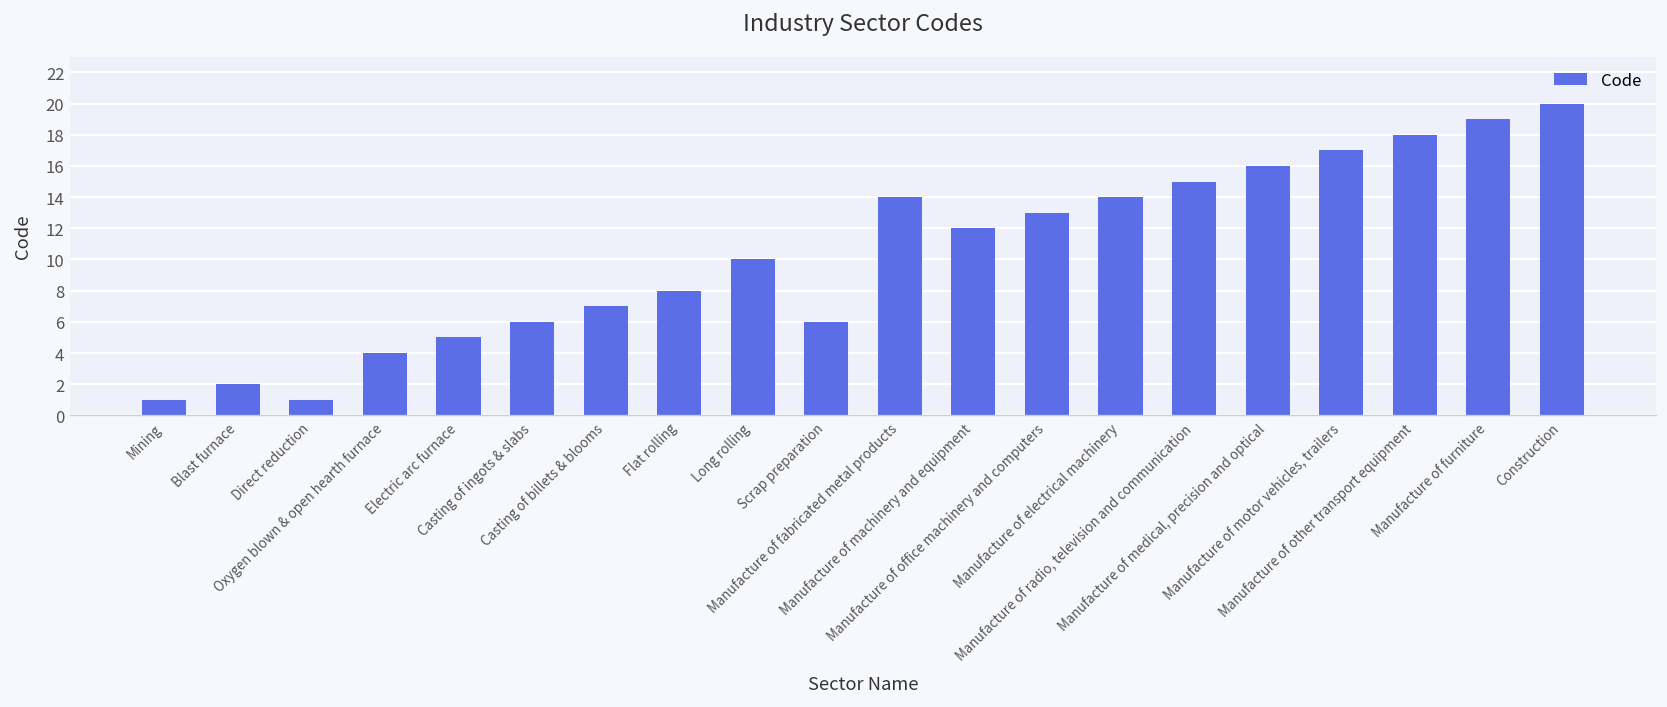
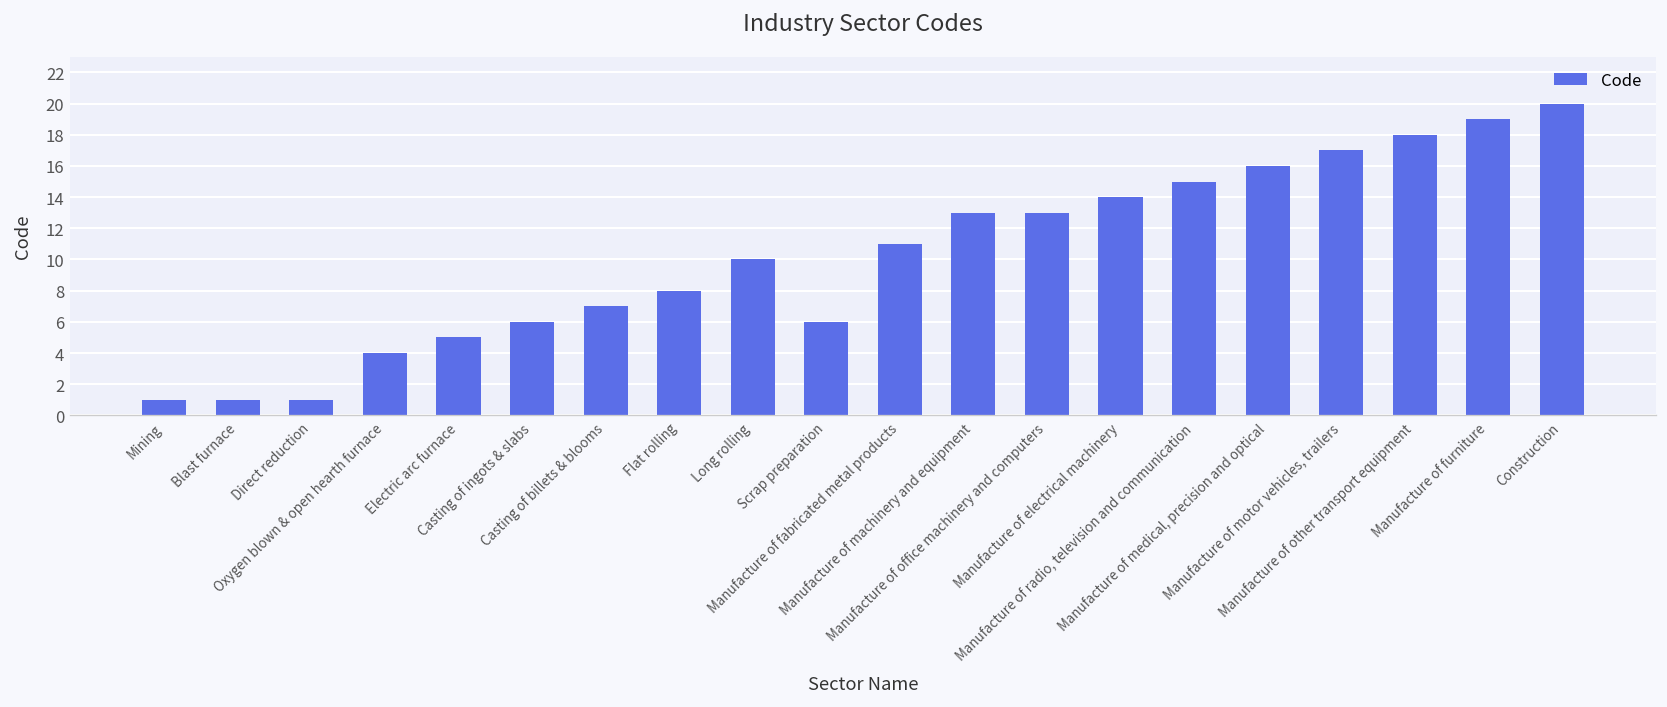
Blast furnace: 2 -> 1
Manufacture of fabricated metal products: 14 -> 11
Manufacture of machinery and equipment: 12 -> 13
